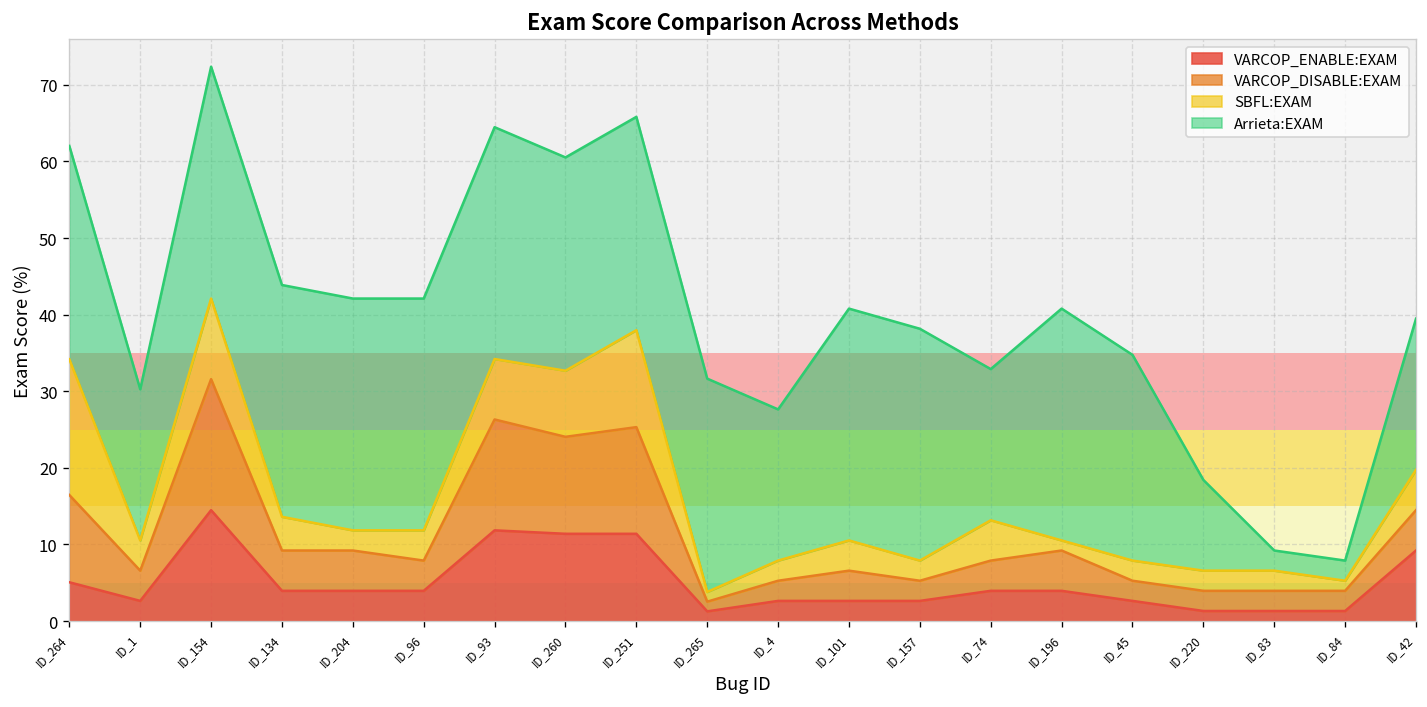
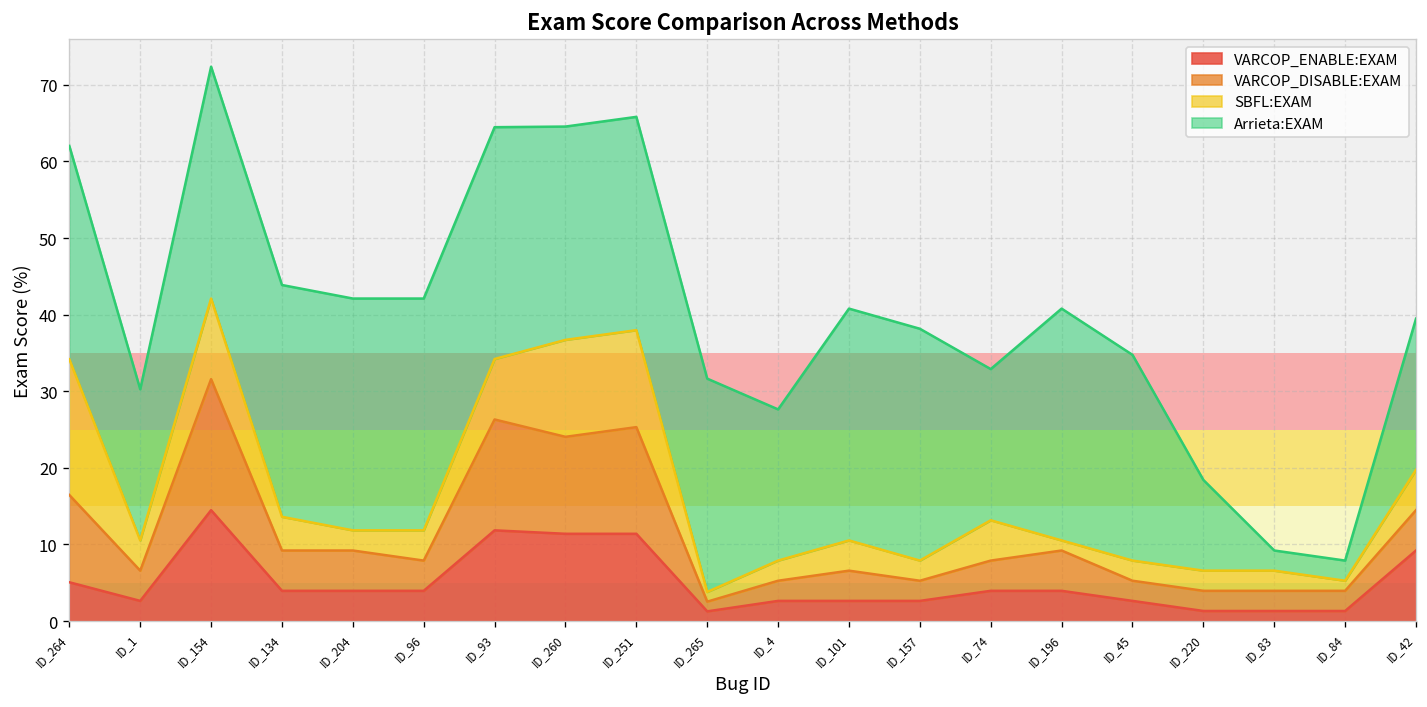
SBFL:EXAM, ID_260: 9 -> 13
